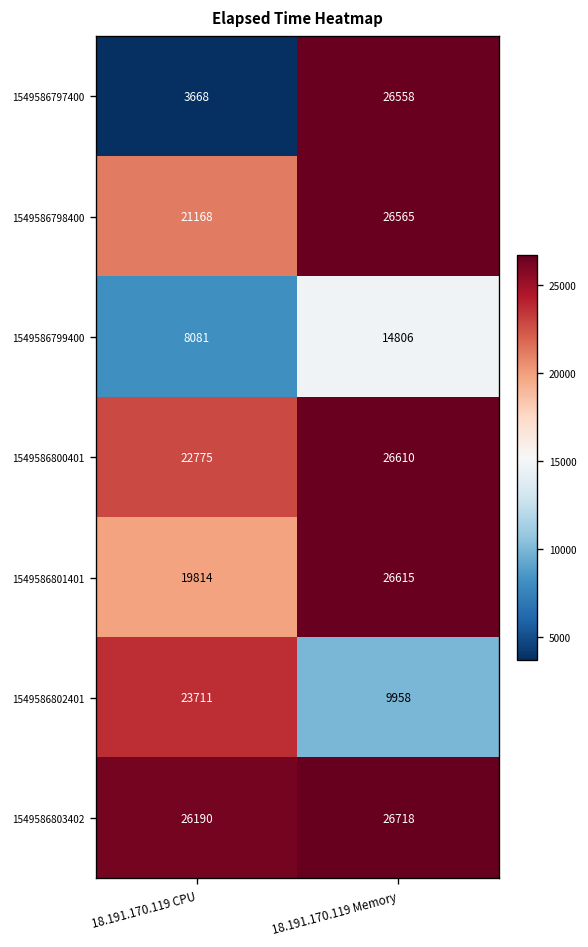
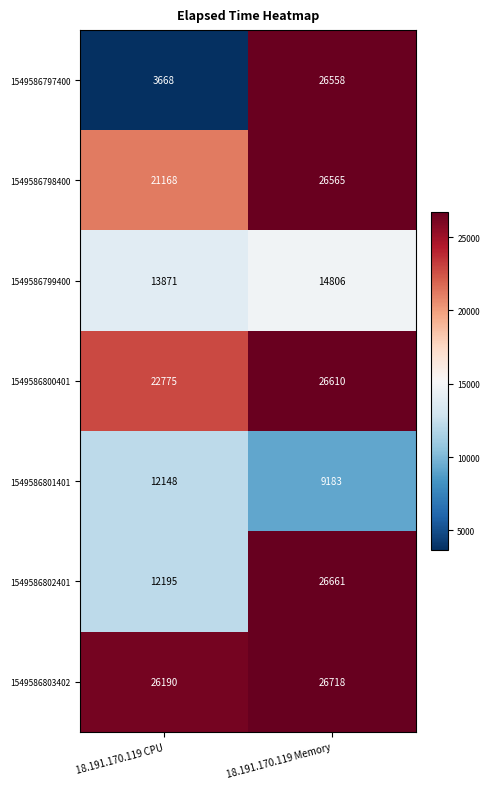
1549586799400, 18.191.170.119 CPU: 8081 -> 13871
1549586801401, 18.191.170.119 CPU: 19814 -> 12148
1549586801401, 18.191.170.119 Memory: 26615 -> 9183
1549586802401, 18.191.170.119 CPU: 23711 -> 12195
1549586802401, 18.191.170.119 Memory: 9958 -> 26661
